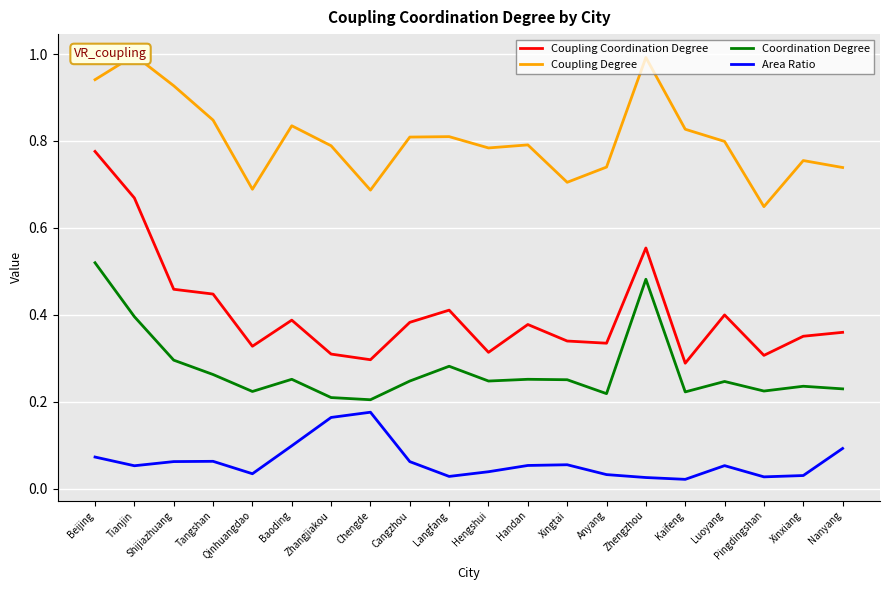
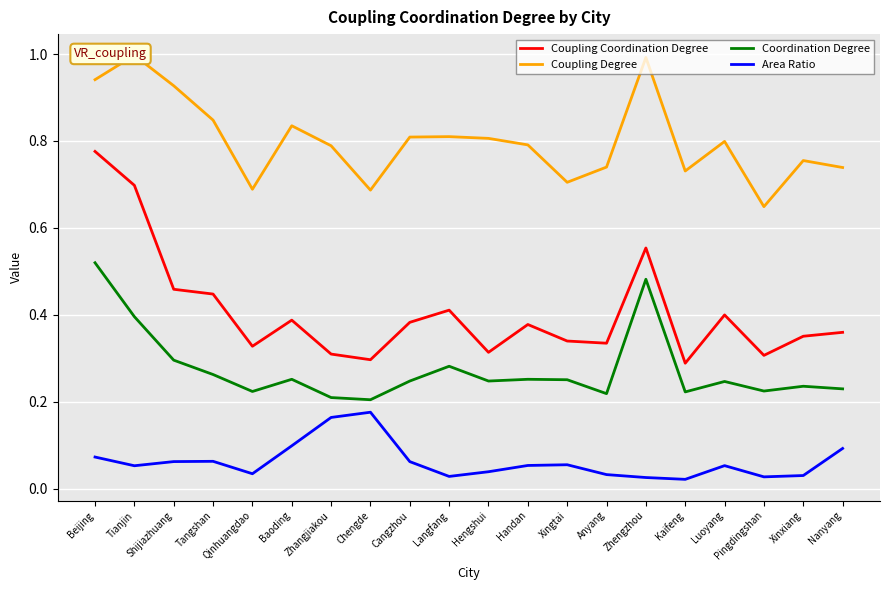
Coupling Coordination Degree, Tianjin: 0.67 -> 0.70
Coupling Degree, Hengshui: 0.78 -> 0.81
Coupling Degree, Kaifeng: 0.83 -> 0.73
